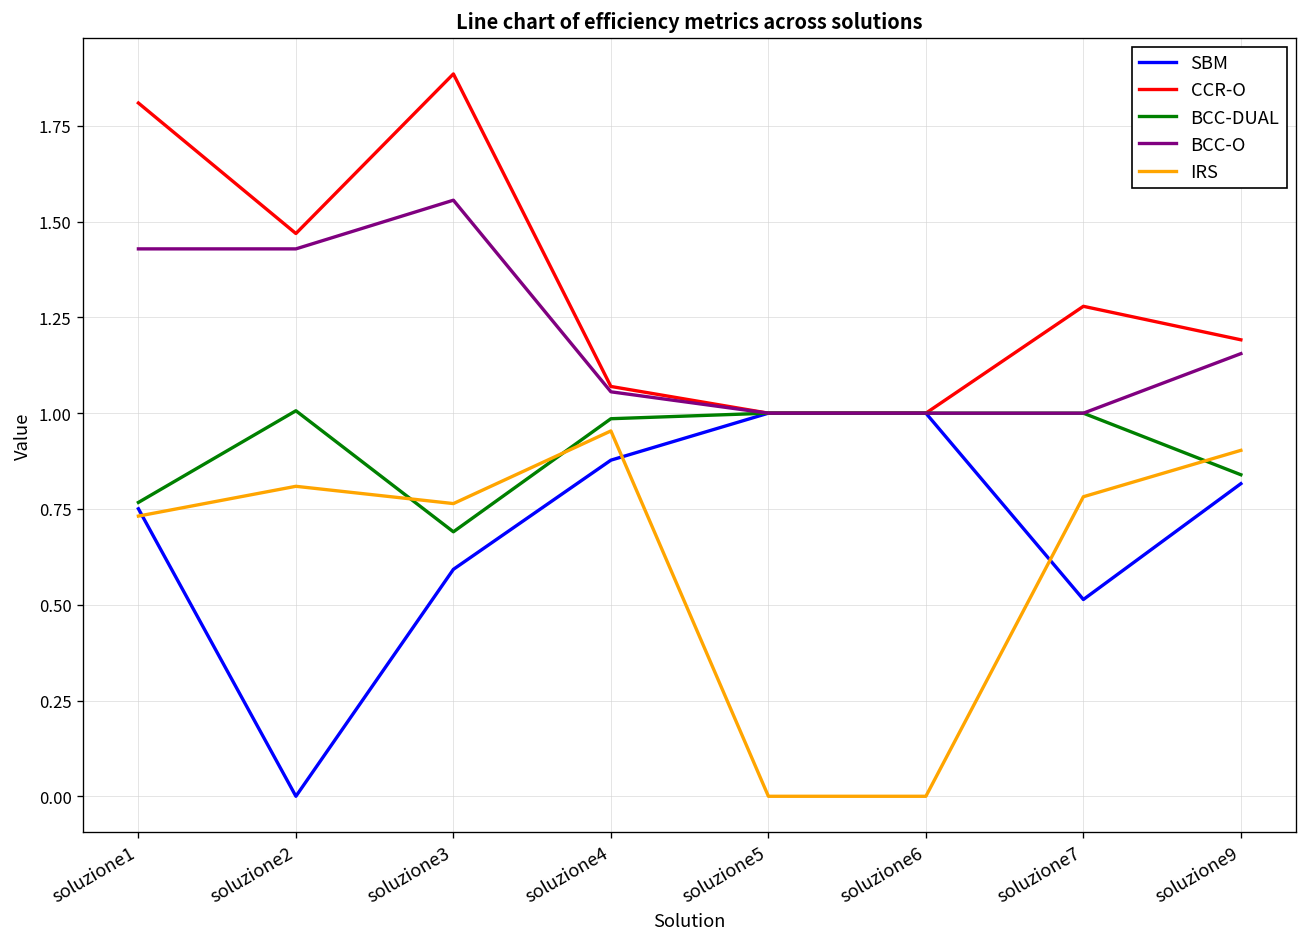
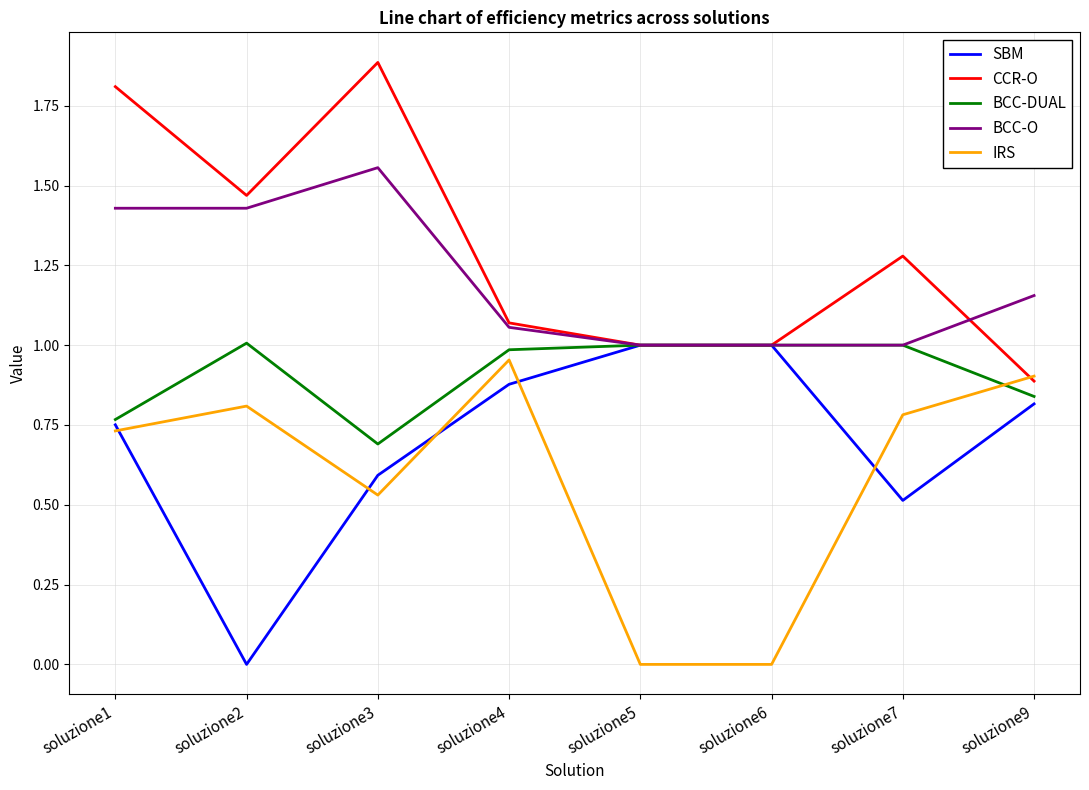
IRS, soluzione3: 0.76 -> 0.53
CCR-O, soluzione9: 1.19 -> 0.89
